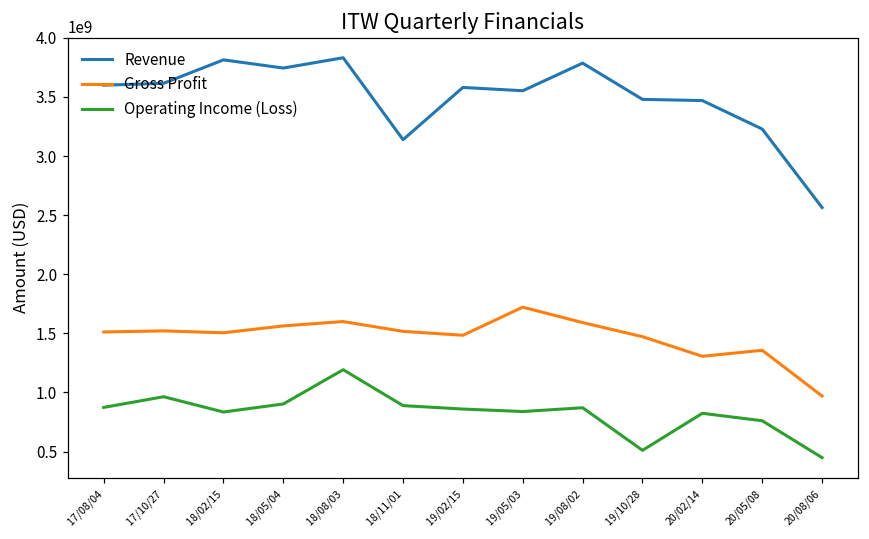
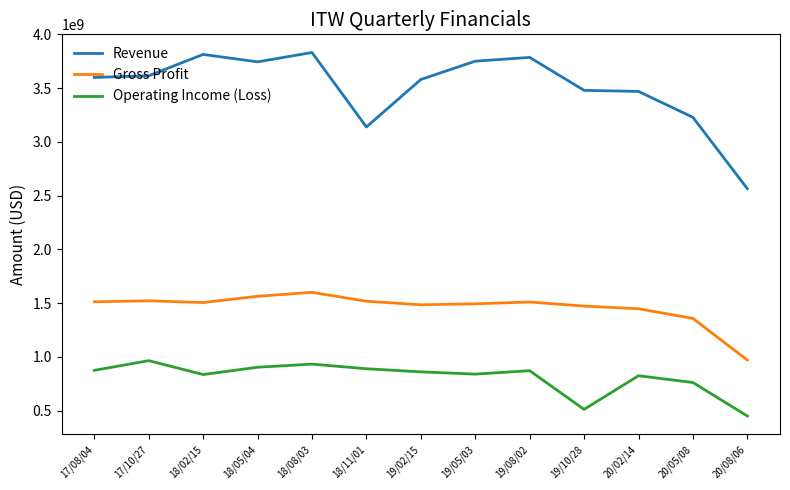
Operating Income (Loss), 18/08/03: 1190000000 -> 930000000
Revenue, 19/05/03: 3550000000 -> 3750000000
Gross Profit, 19/05/03: 1720000000 -> 1490000000
Gross Profit, 19/08/02: 1590000000 -> 1510000000
Gross Profit, 20/02/14: 1310000000 -> 1450000000
